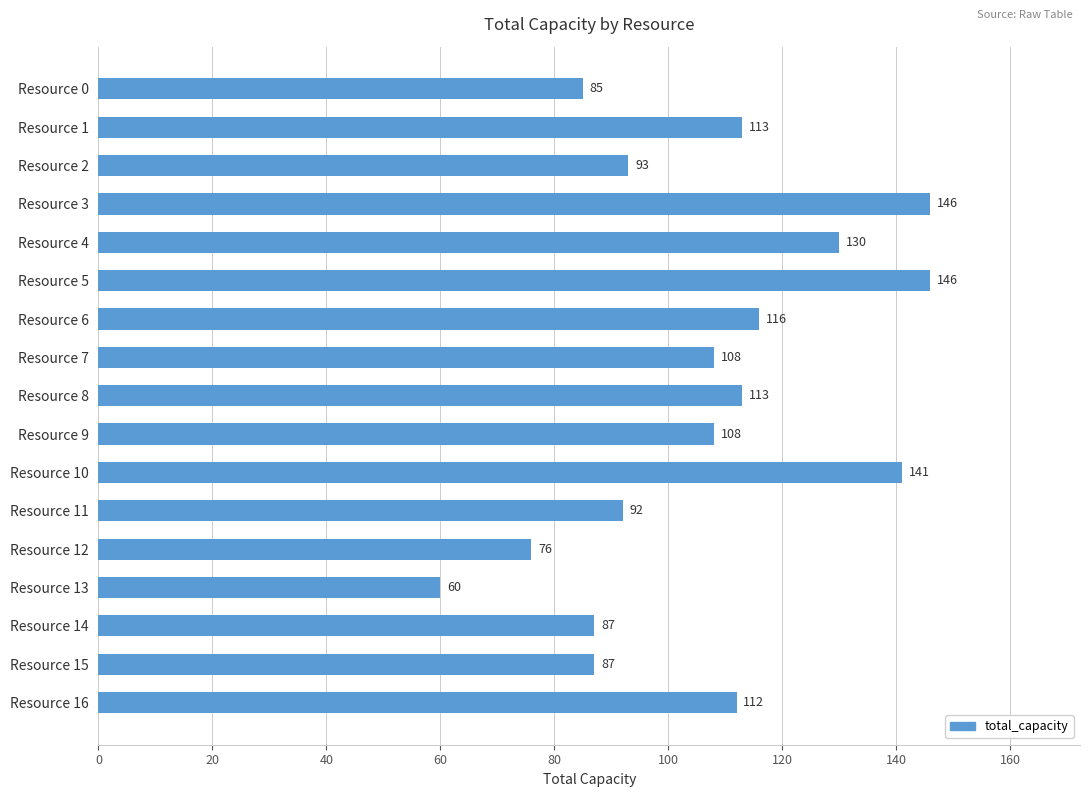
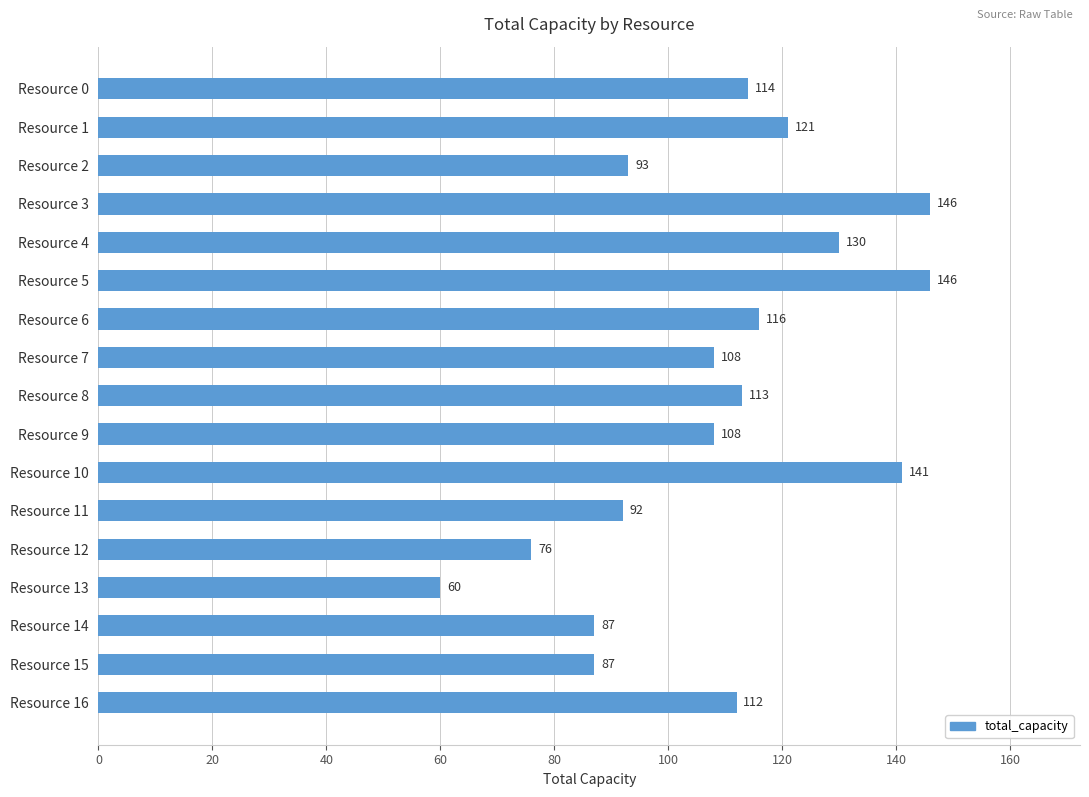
Resource 0: 85 -> 114
Resource 1: 113 -> 121
